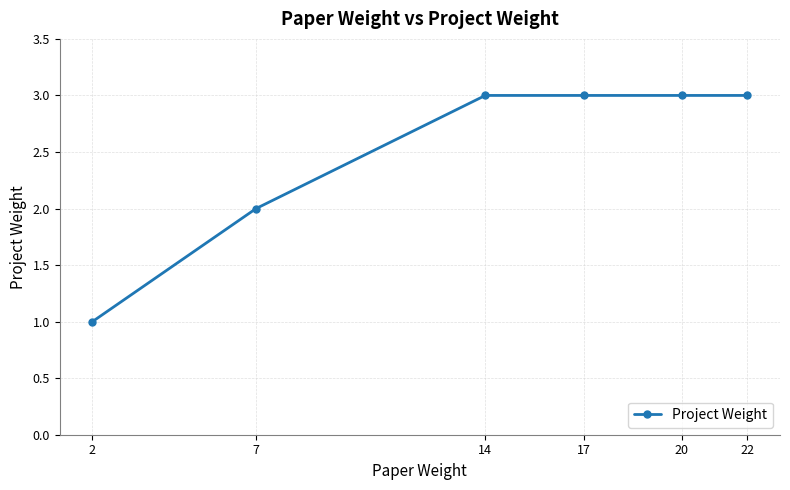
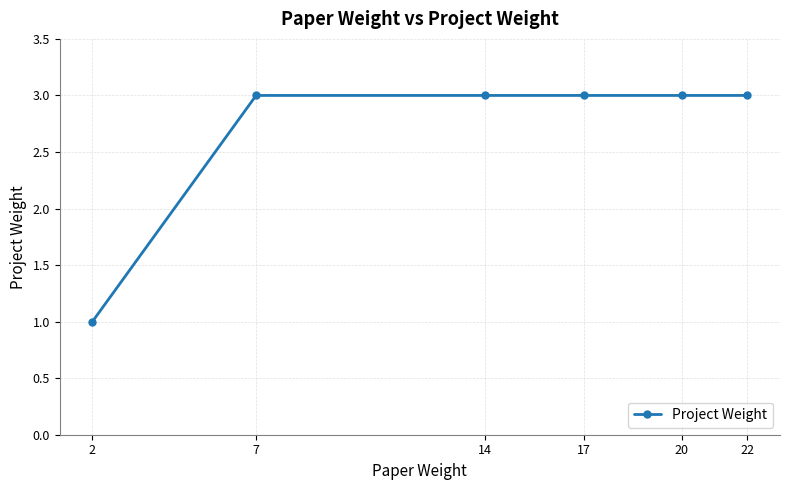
7: 2 -> 3
